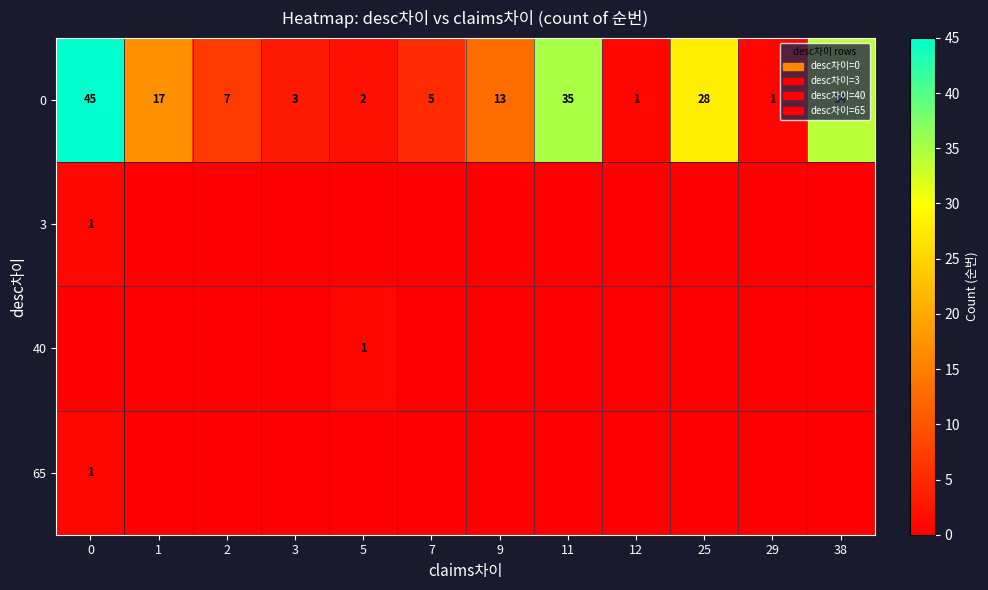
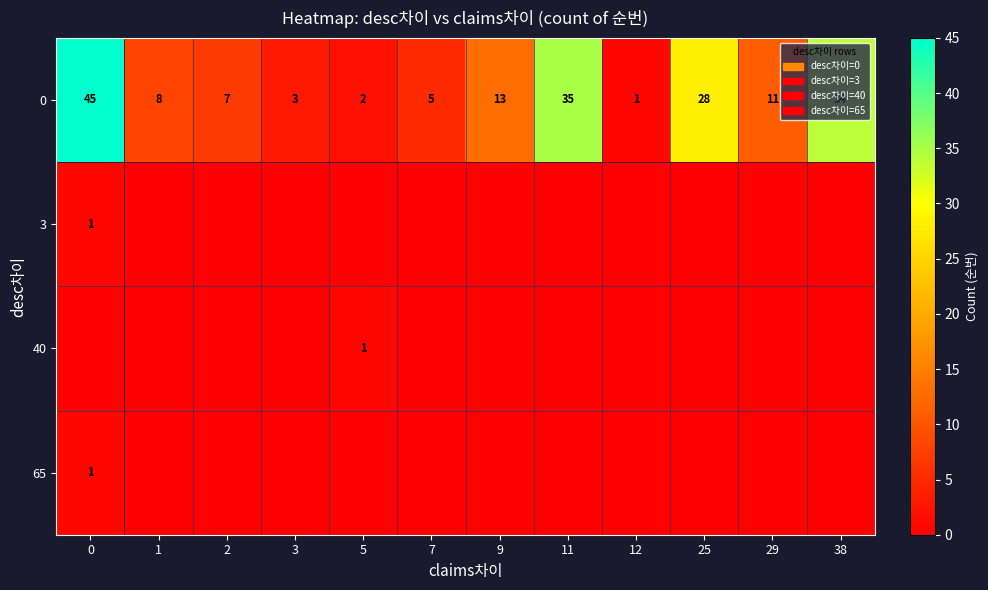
0, 1: 17 -> 8
0, 29: 1 -> 11
